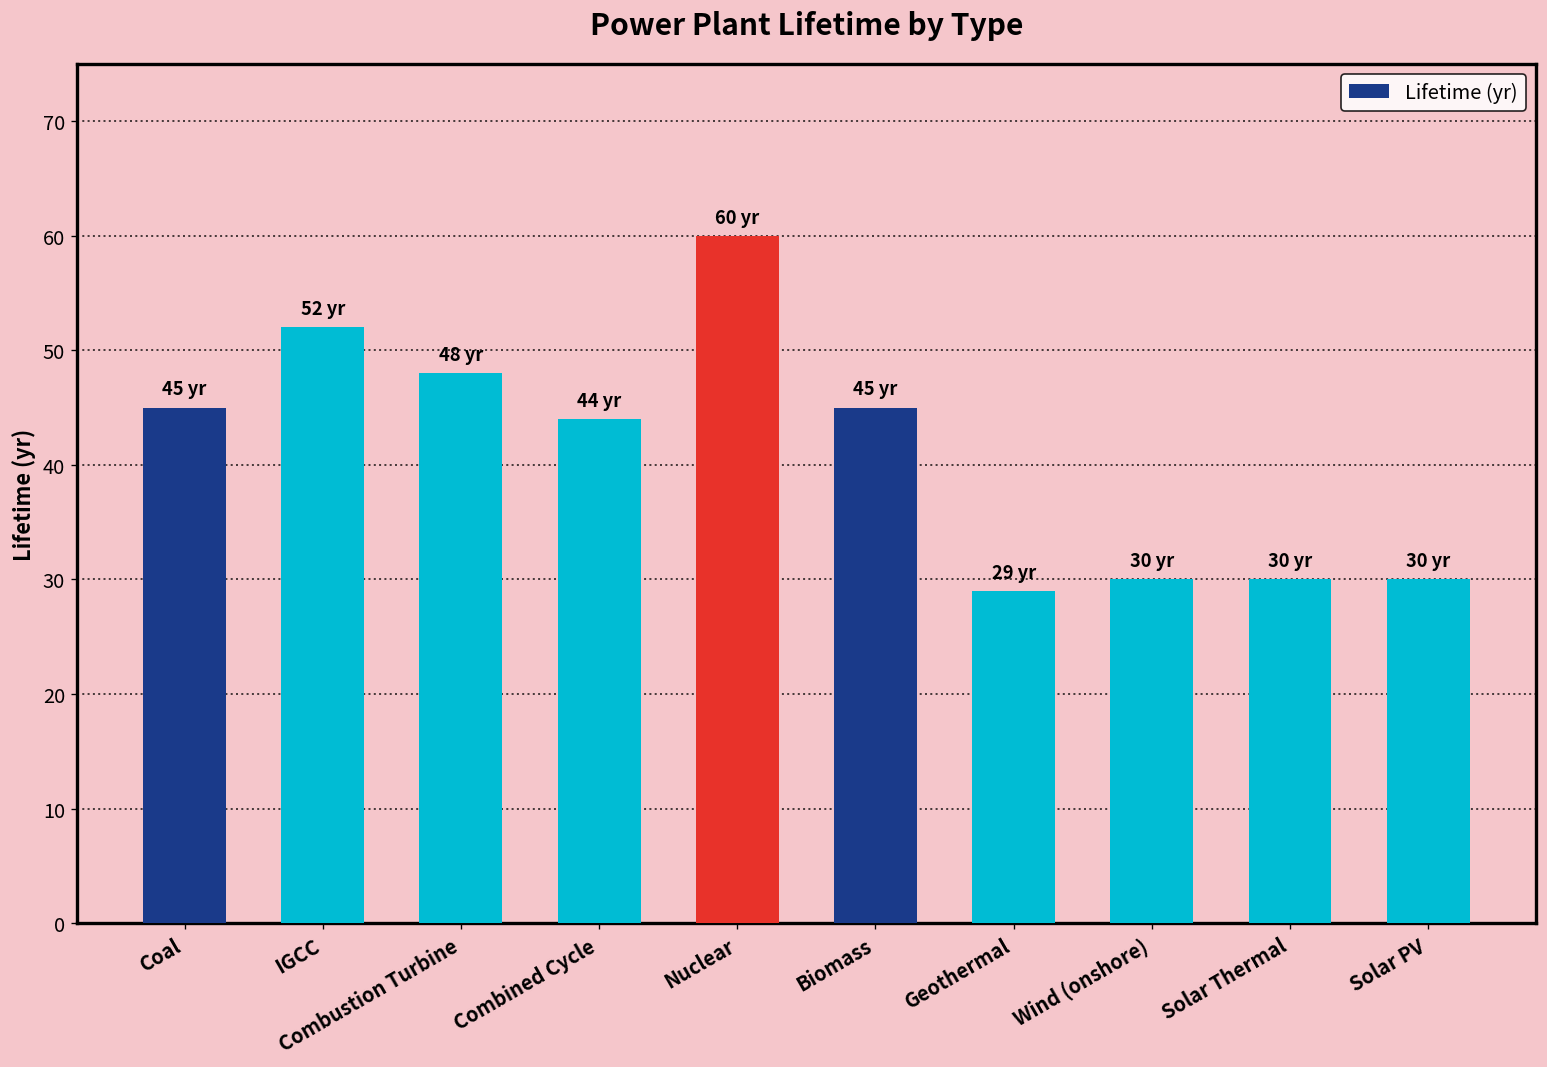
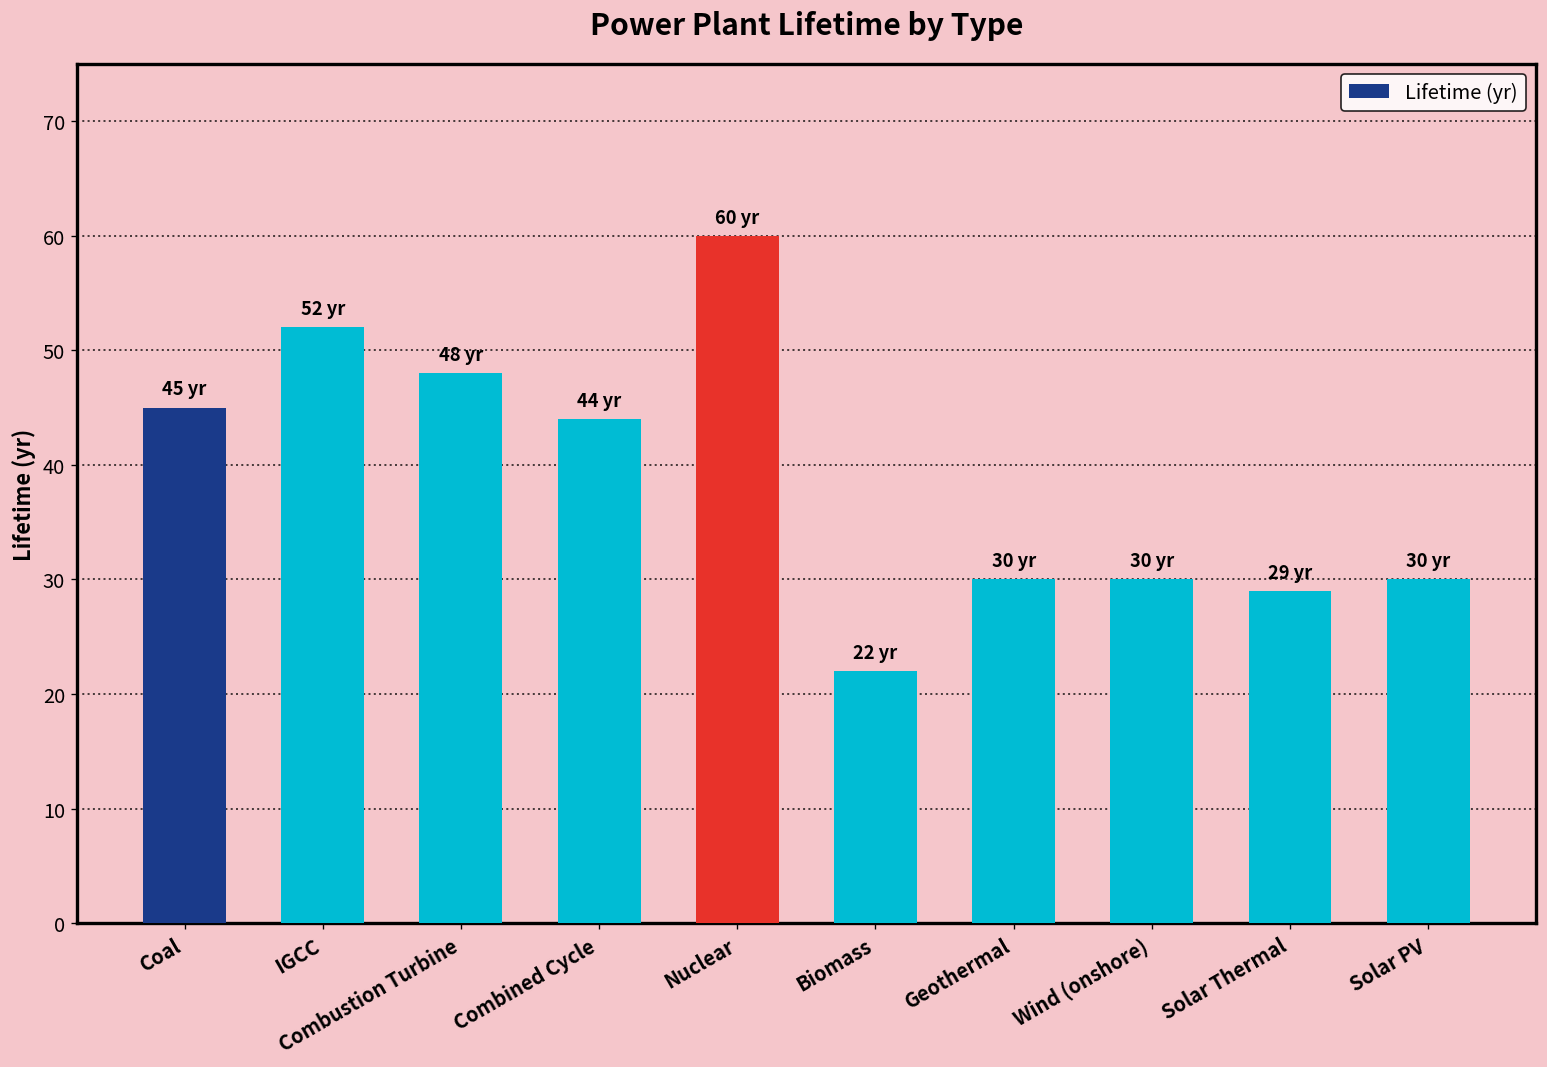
Biomass: 45 -> 22
Geothermal: 29 -> 30
Solar Thermal: 30 -> 29
